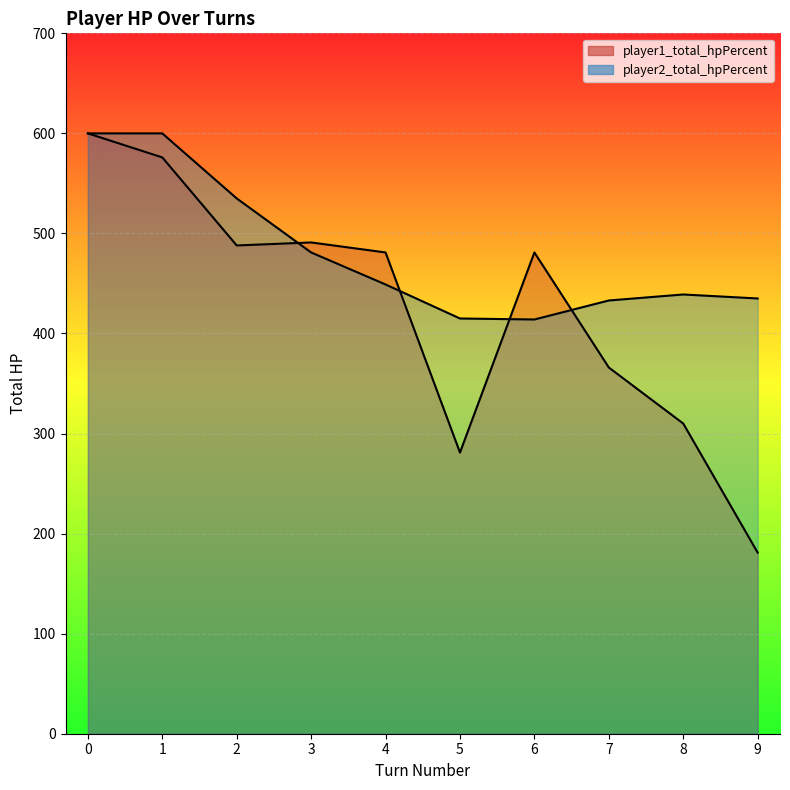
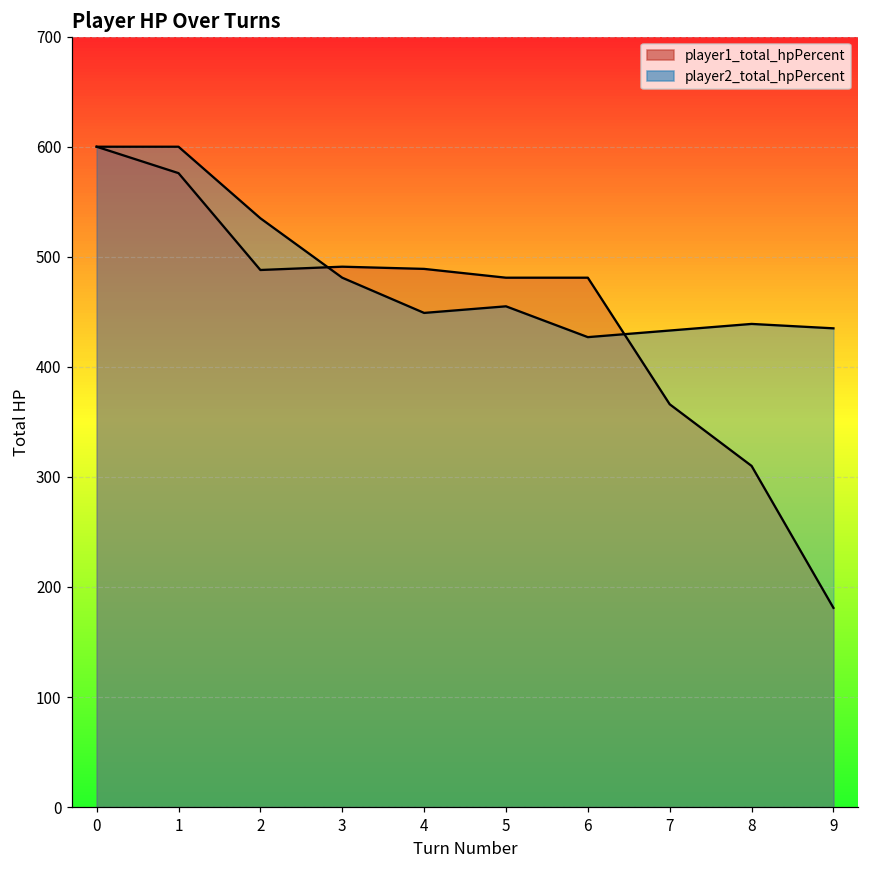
player1_total_hpPercent, 4: 481 -> 489
player1_total_hpPercent, 5: 281 -> 481
player2_total_hpPercent, 5: 415 -> 455
player2_total_hpPercent, 6: 414 -> 427
